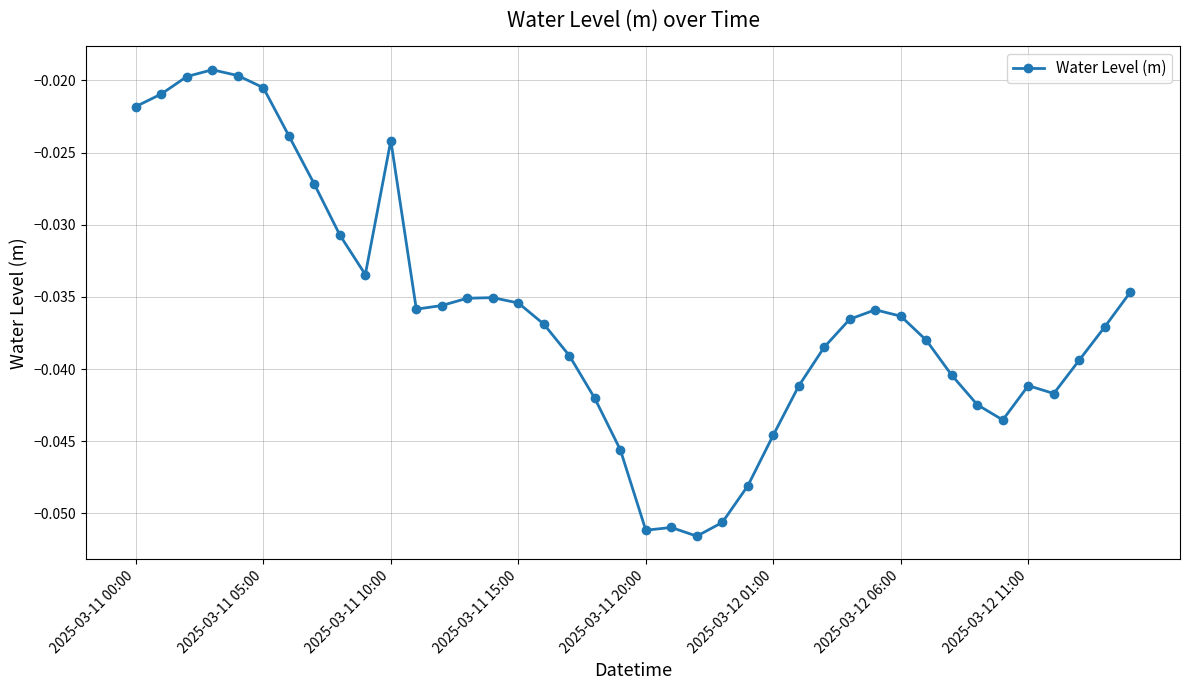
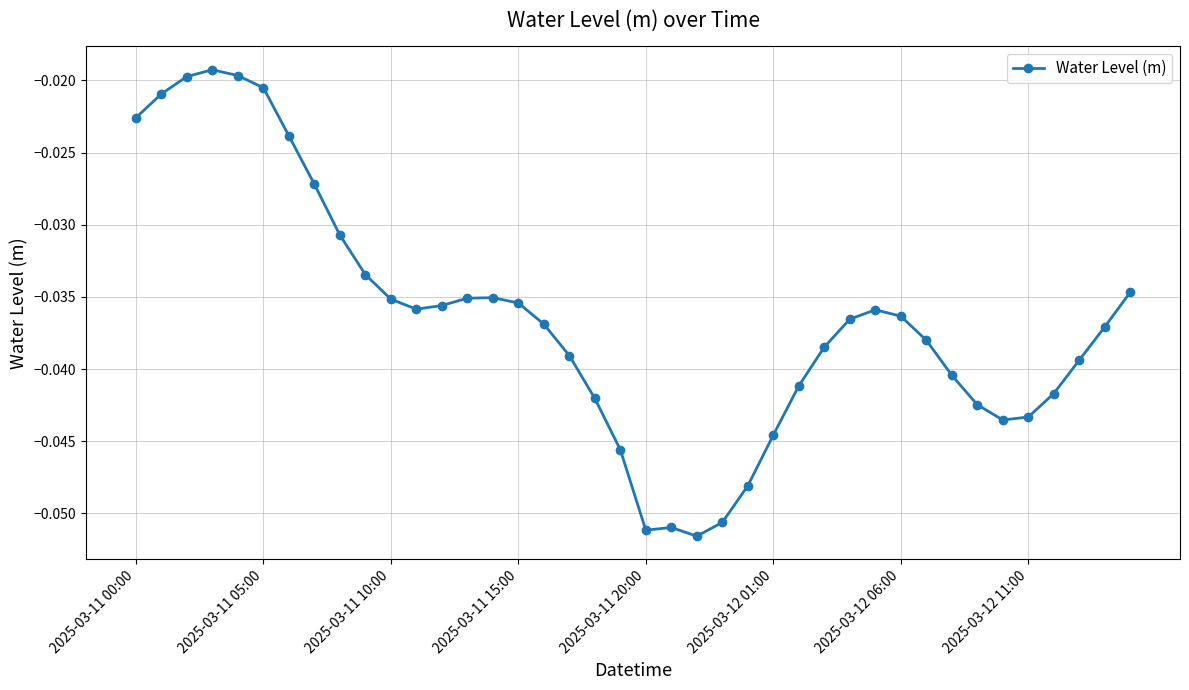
2025-03-11 00:00: -0.0218 -> -0.0226
2025-03-11 10:00: -0.0242 -> -0.0352
2025-03-12 11:00: -0.0412 -> -0.0433
